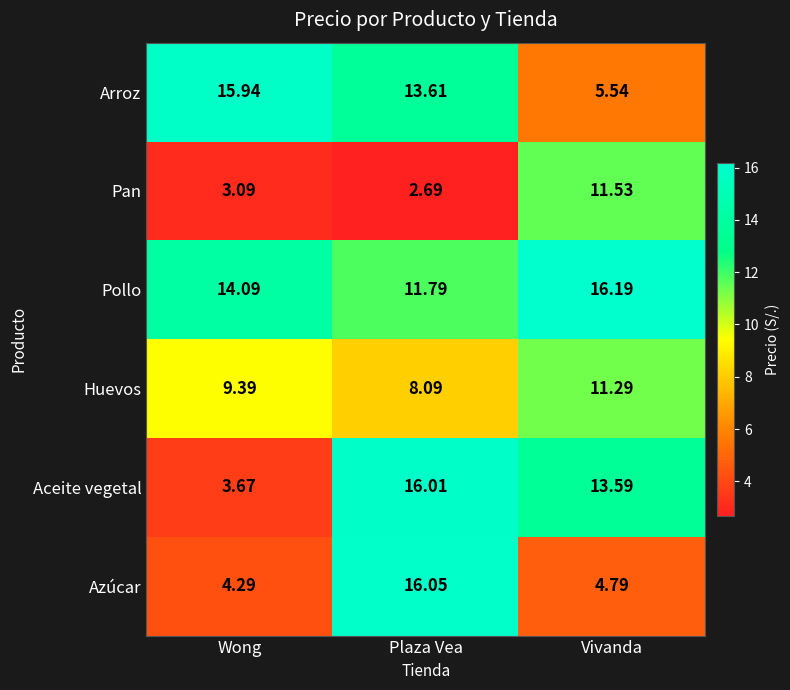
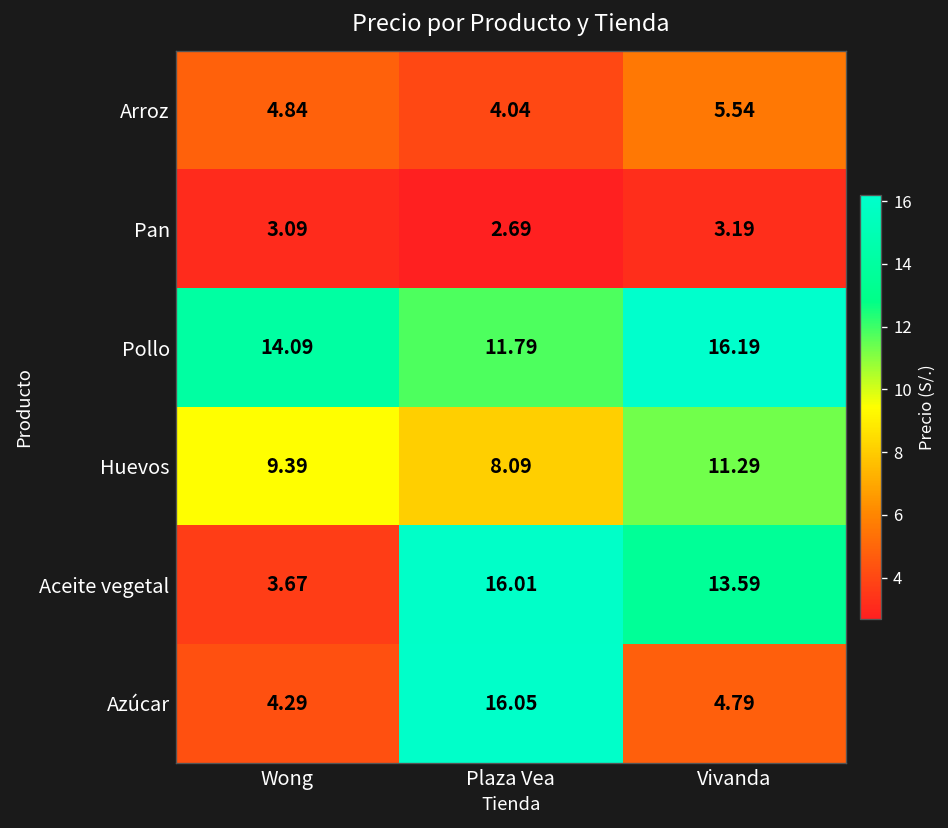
Arroz, Wong: 15.94 -> 4.84
Arroz, Plaza Vea: 13.61 -> 4.04
Pan, Vivanda: 11.53 -> 3.19
